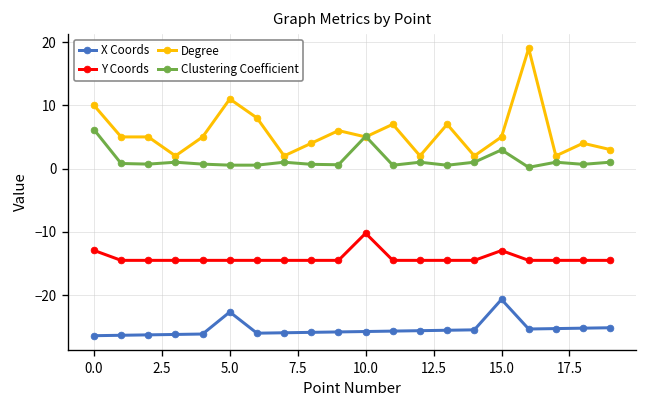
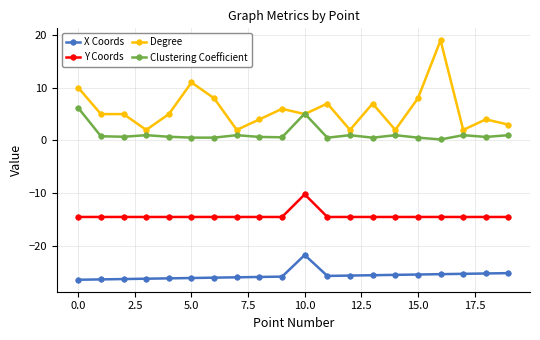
Y Coords, 0.0: -13 -> -15
X Coords, 5.0: -23 -> -26
X Coords, 10.0: -26 -> -22
X Coords, 15.0: -21 -> -25
Y Coords, 15.0: -13 -> -15
Degree, 15.0: 5 -> 8
Clustering Coefficient, 15.0: 3 -> 1
